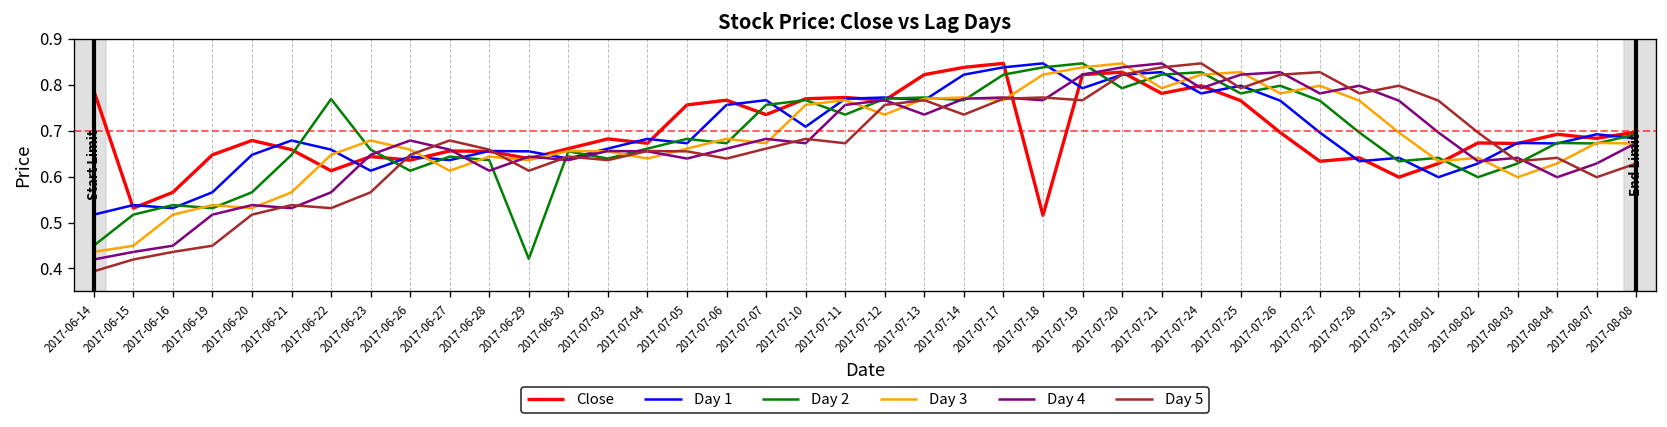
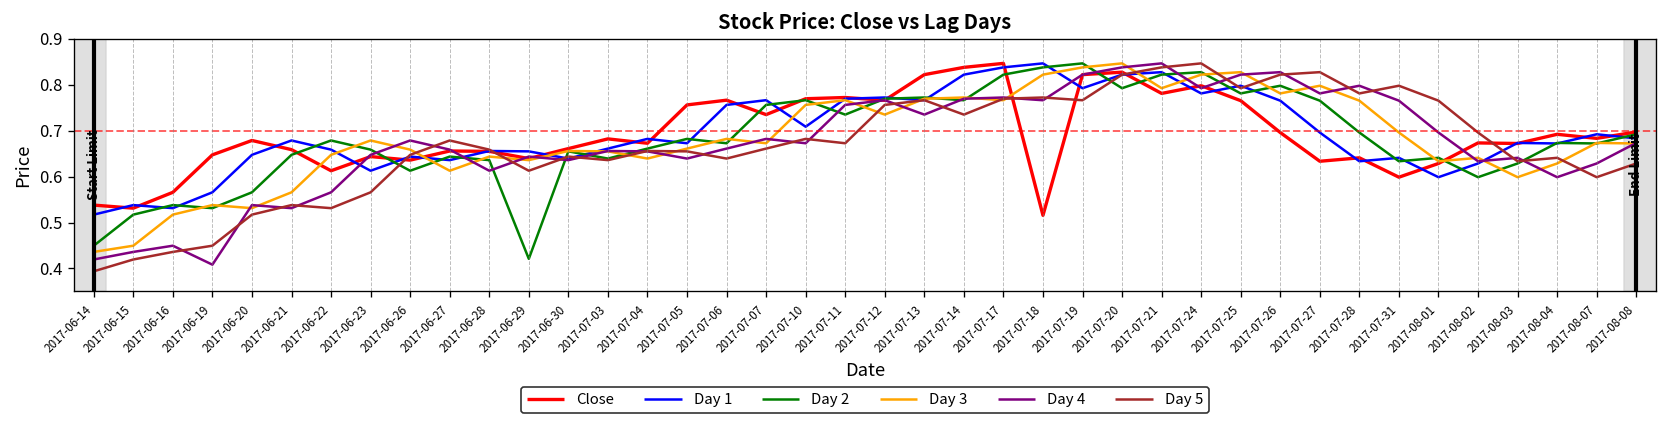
Close, 2017-06-14: 0.79 -> 0.54
Day 4, 2017-06-19: 0.52 -> 0.41
Day 2, 2017-06-22: 0.77 -> 0.68
